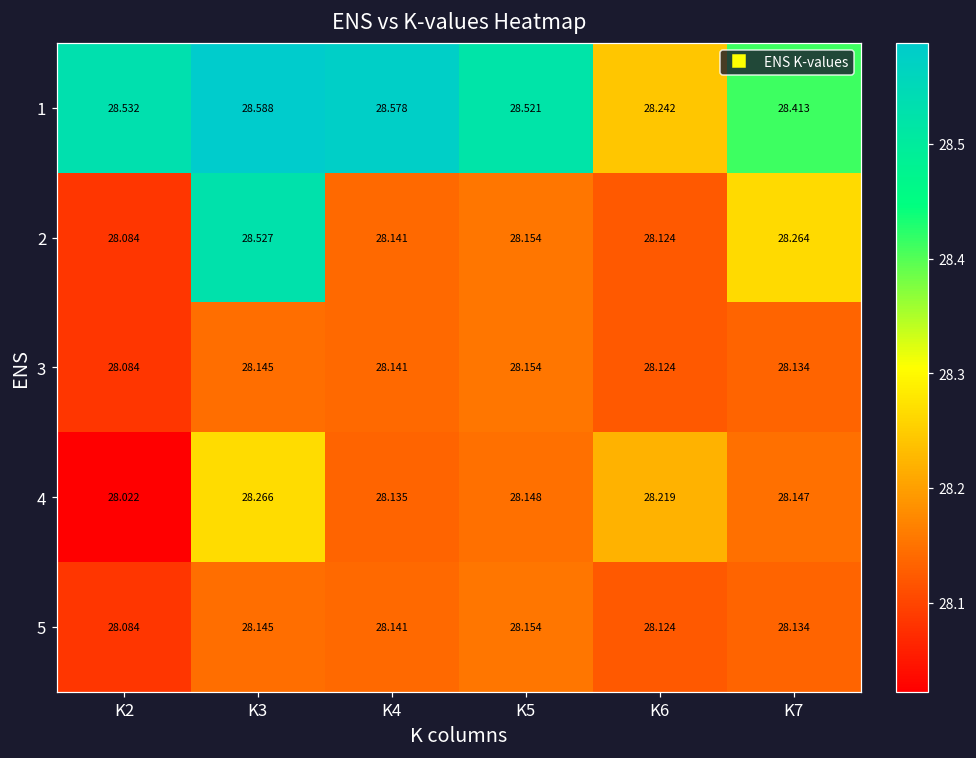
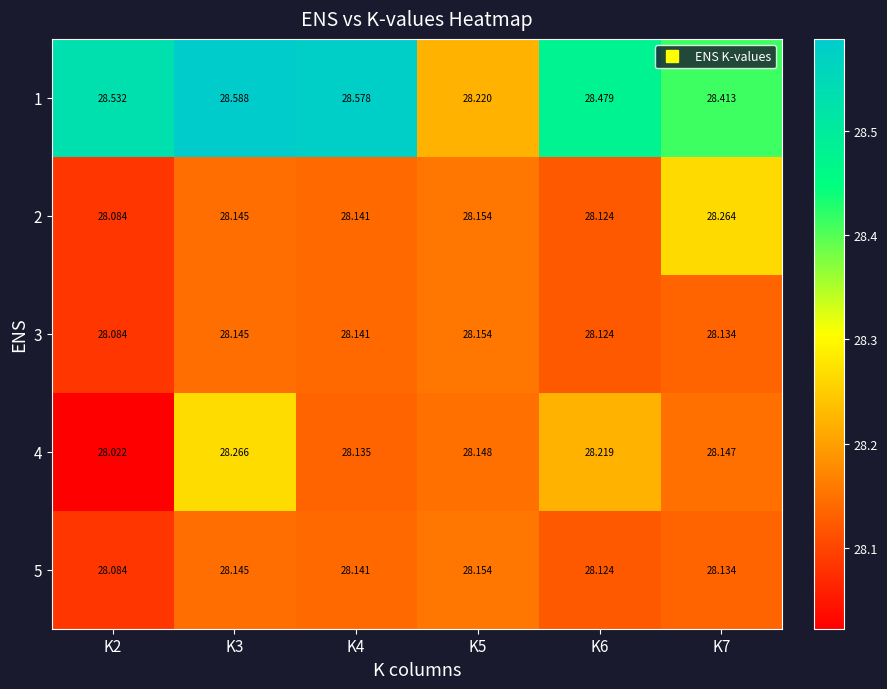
1, K5: 28.521 -> 28.220
1, K6: 28.242 -> 28.479
2, K3: 28.527 -> 28.145
